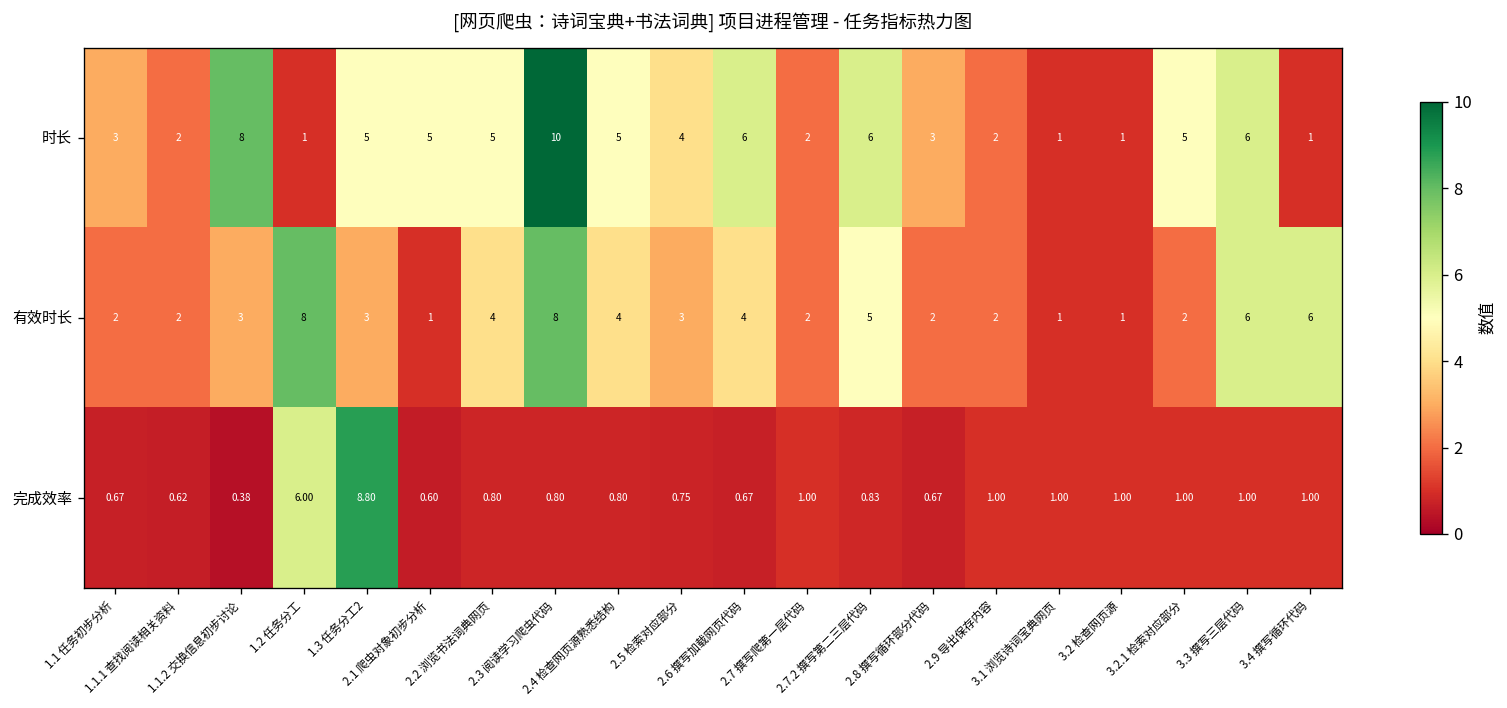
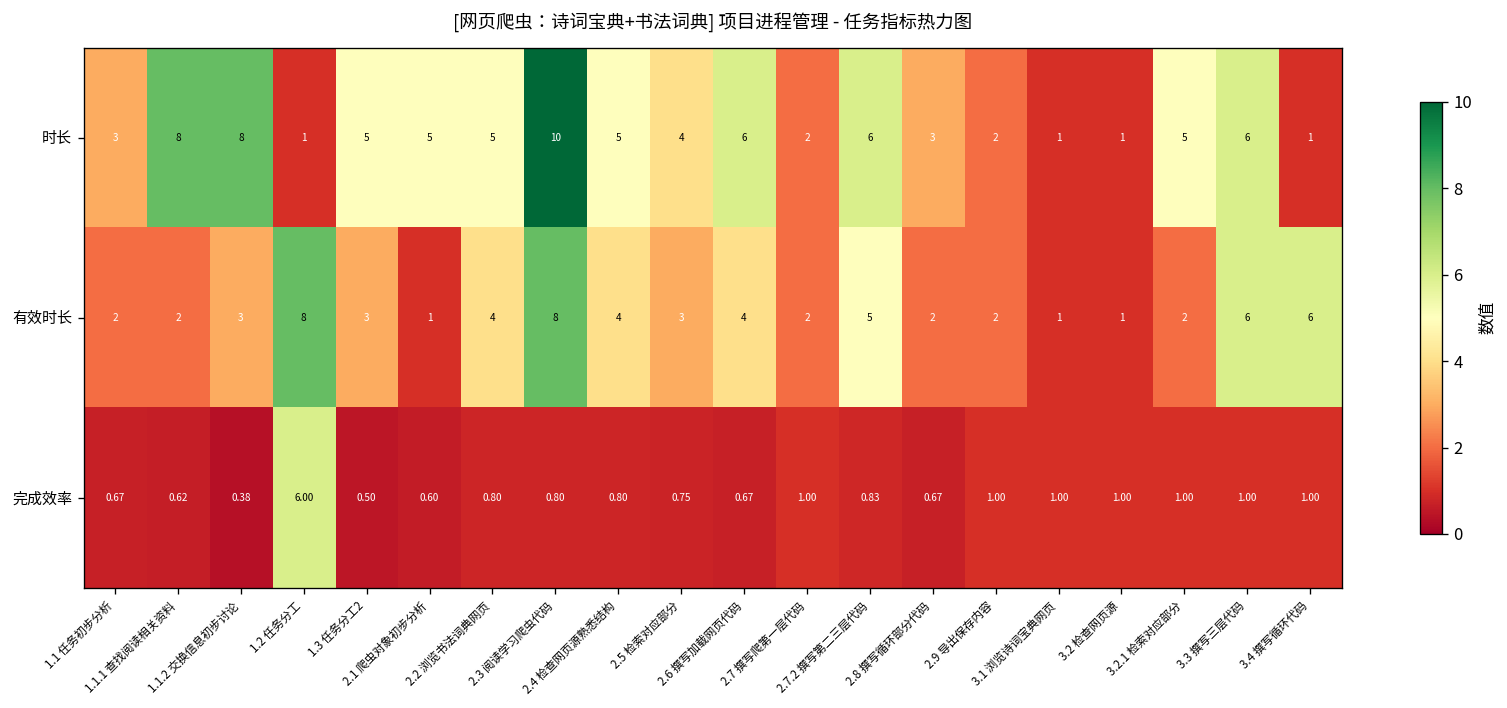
时长, 1.1.1 查找阅读相关资料: 2 -> 8
完成效率, 1.3 任务分工2: 8.80 -> 0.50
